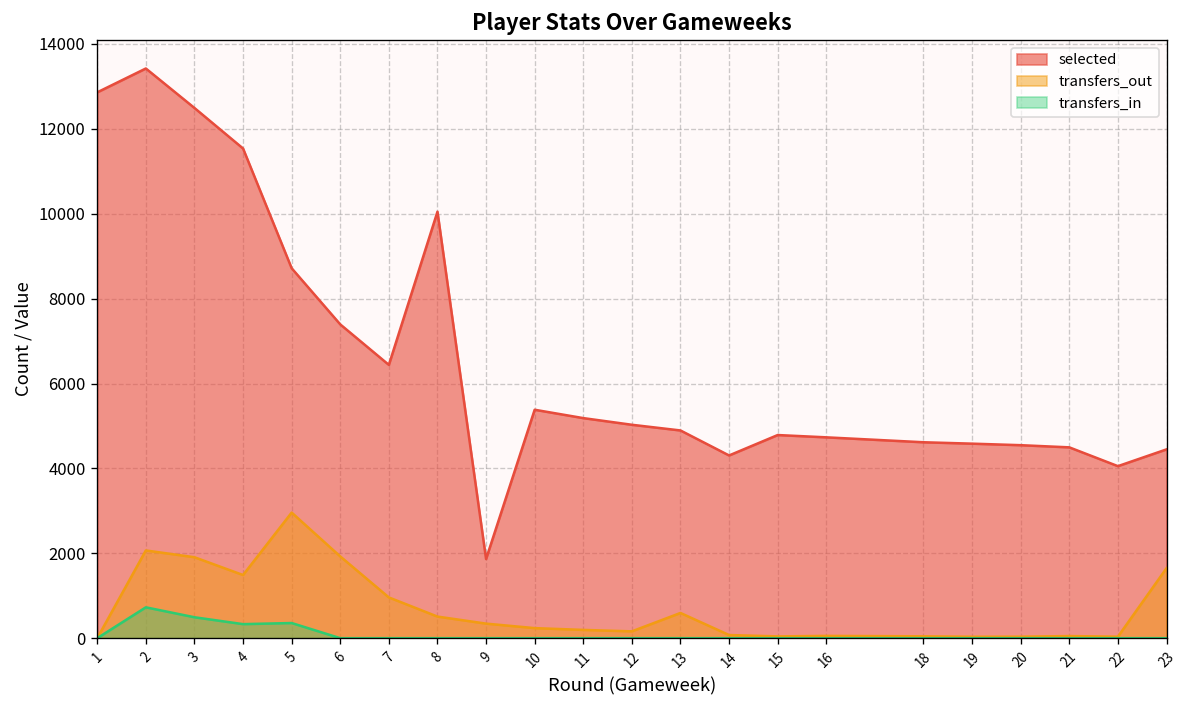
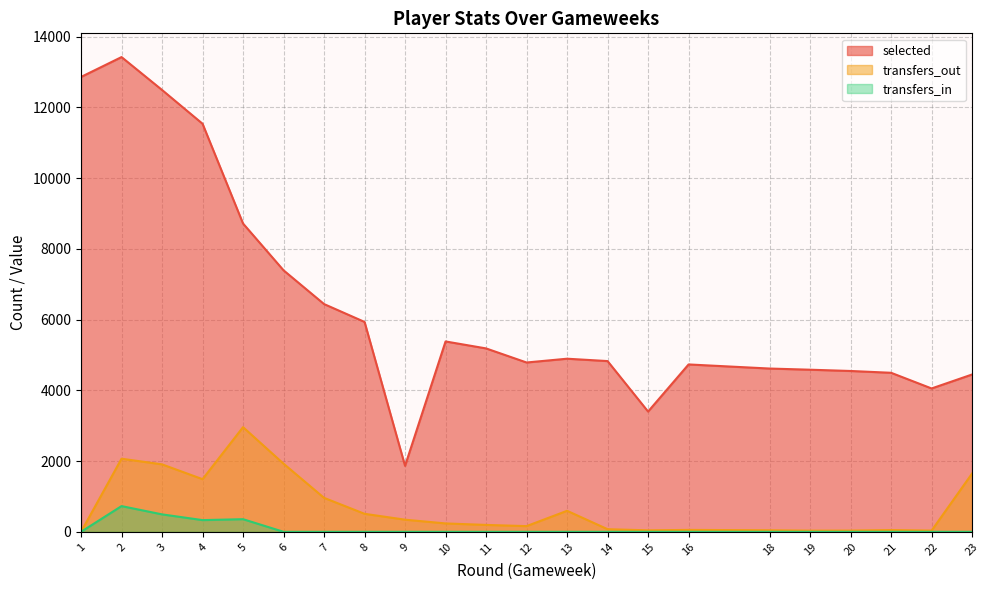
selected, 8: 10000 -> 5900
selected, 12: 5000 -> 4800
selected, 14: 4300 -> 4800
selected, 15: 4800 -> 3400
